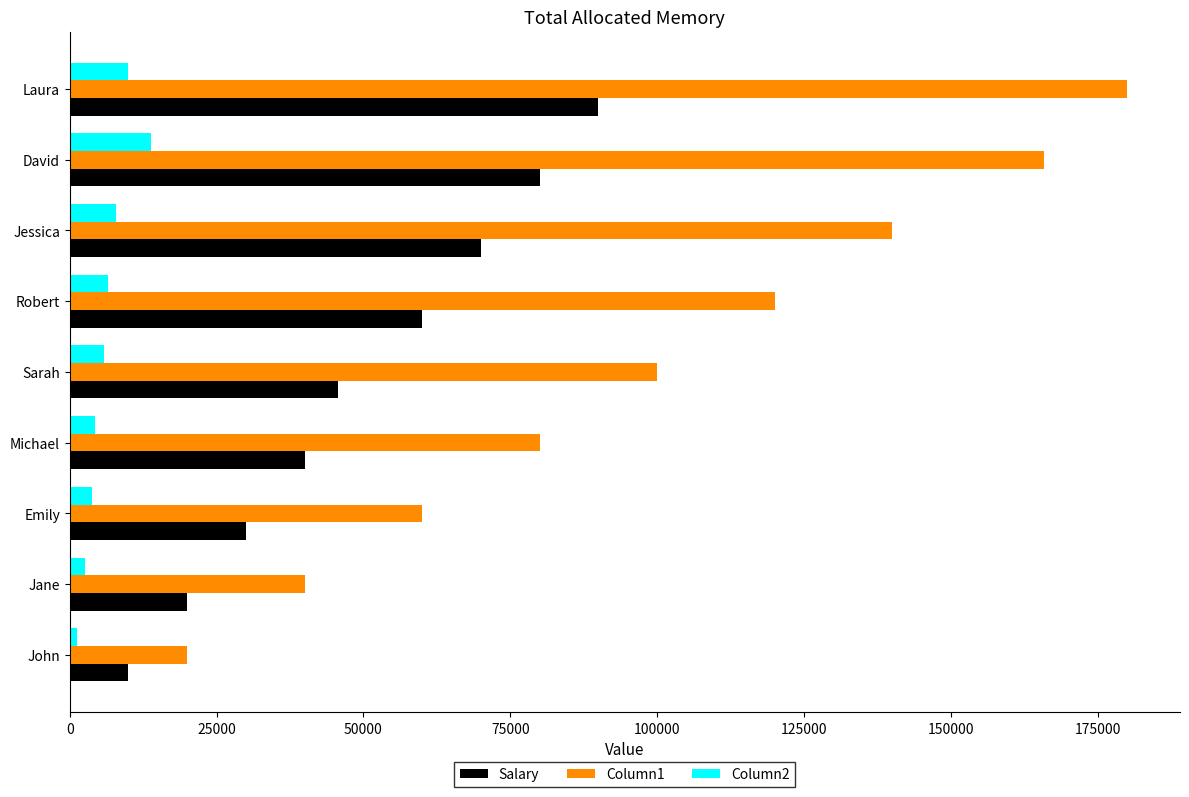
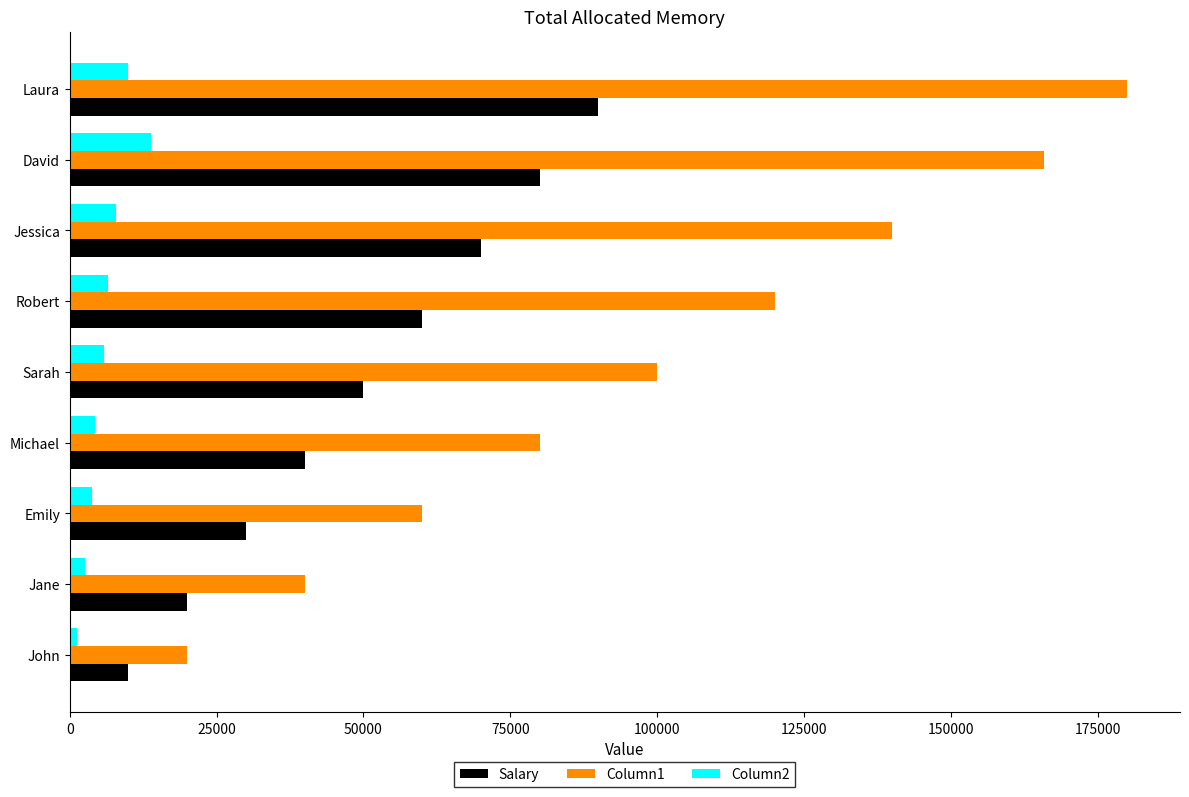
Salary, Sarah: 46000 -> 50000
